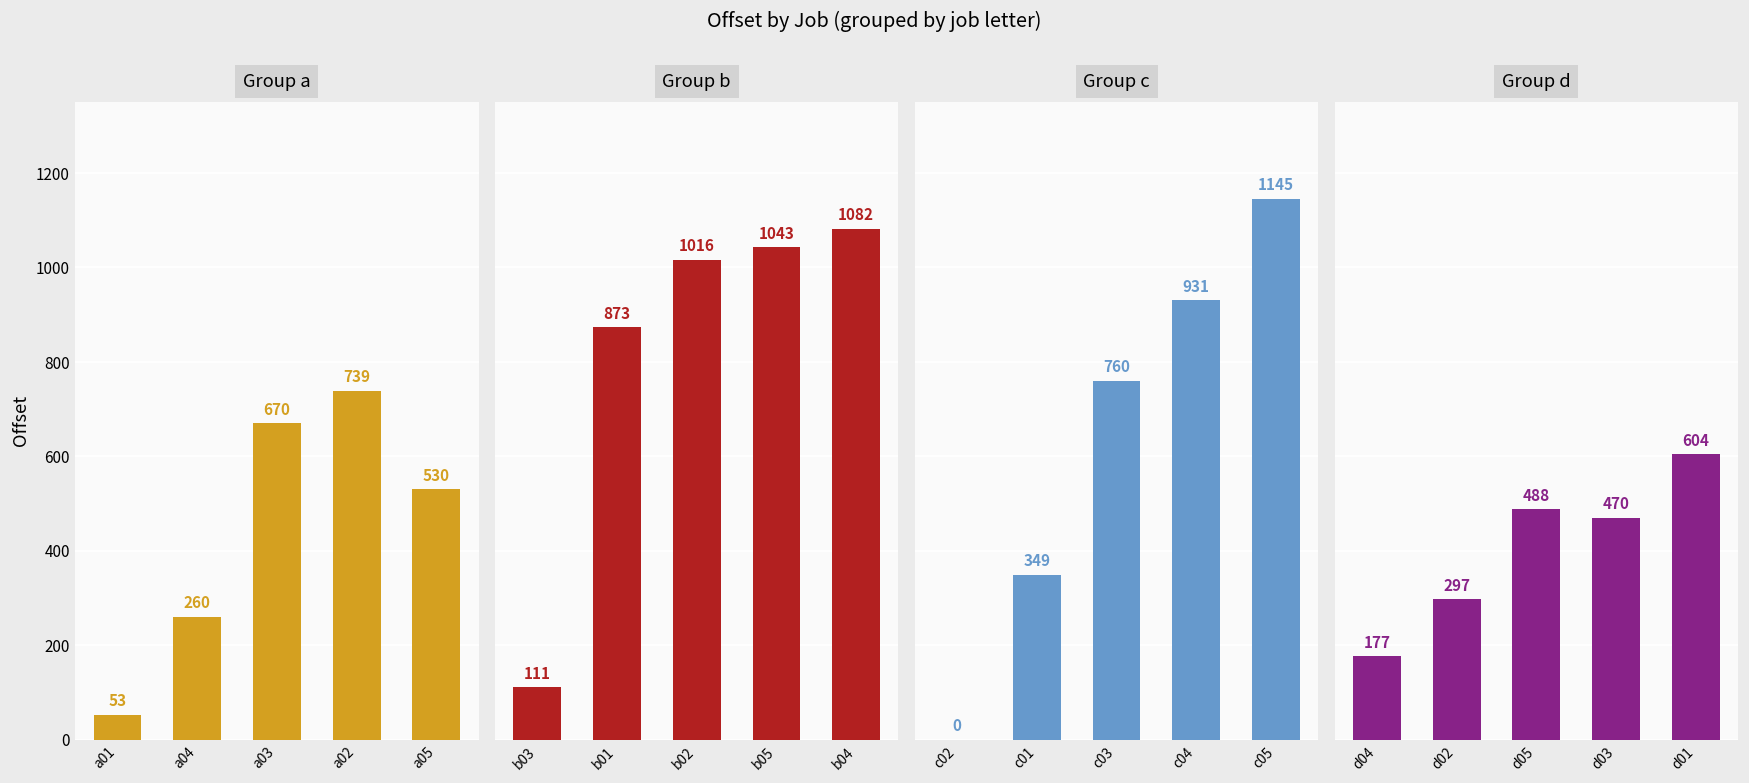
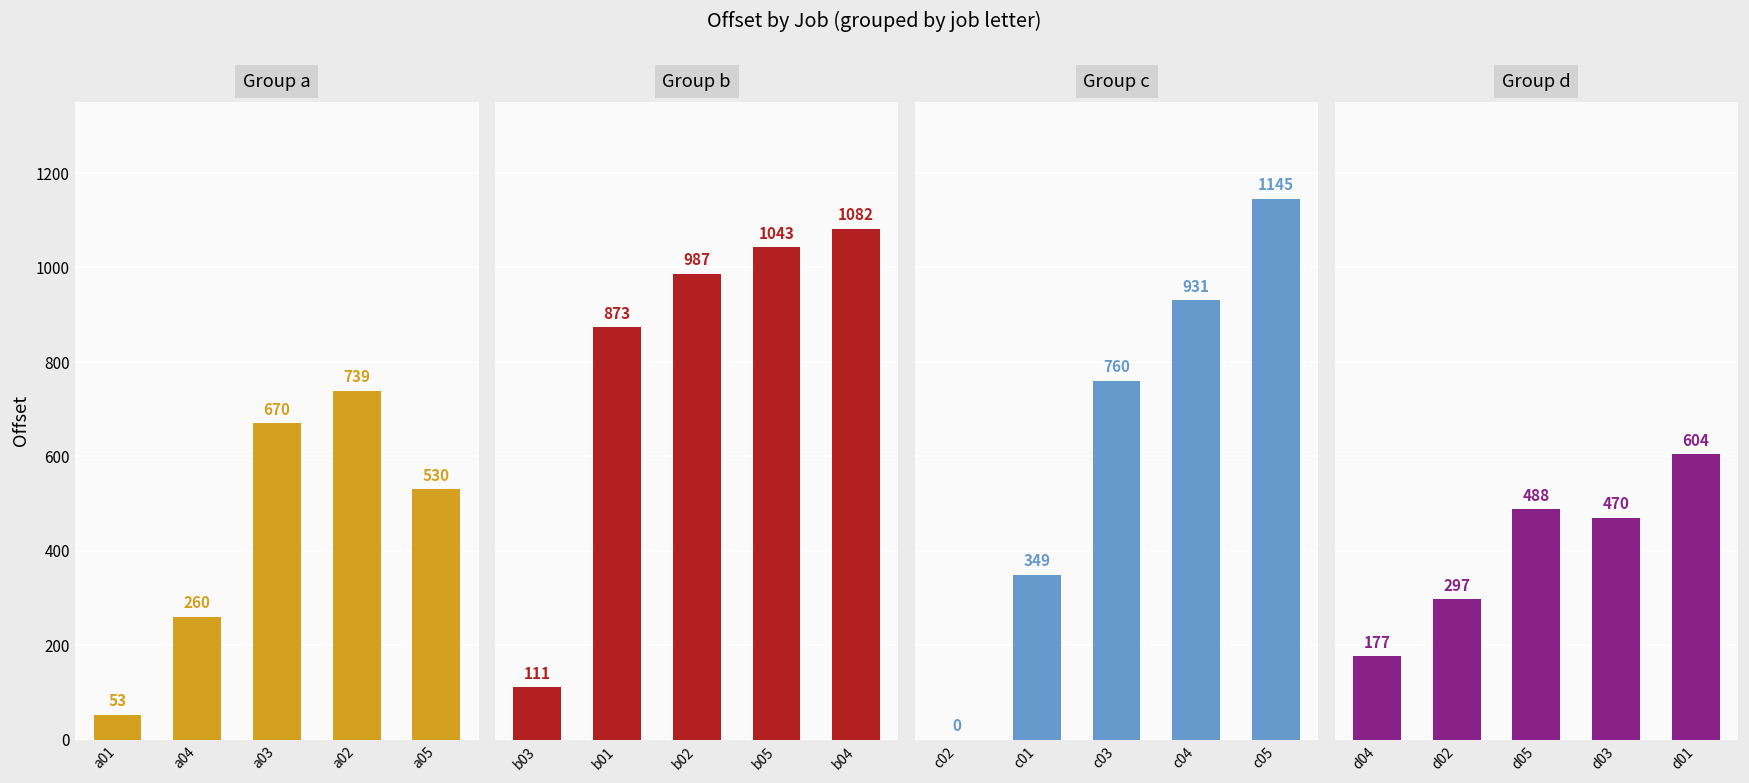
Group b, b02: 1016 -> 987
